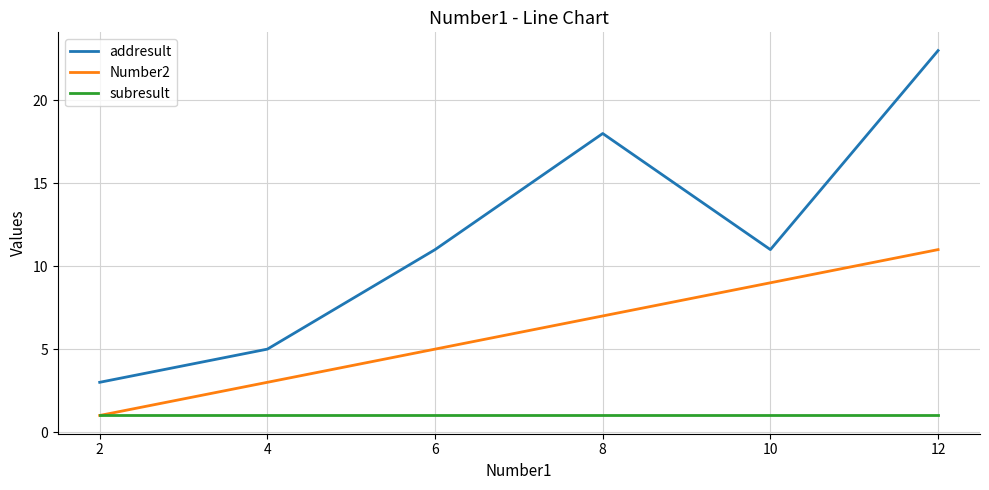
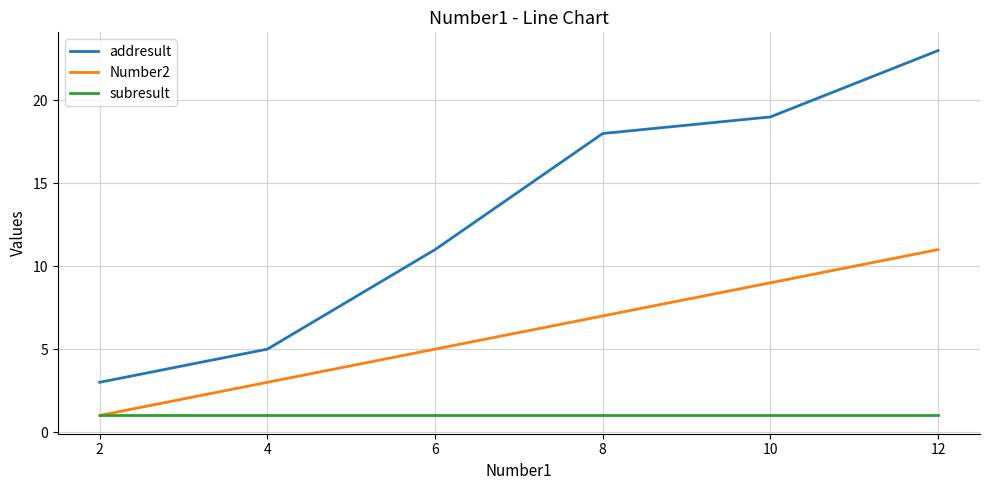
addresult, 10: 11 -> 19
